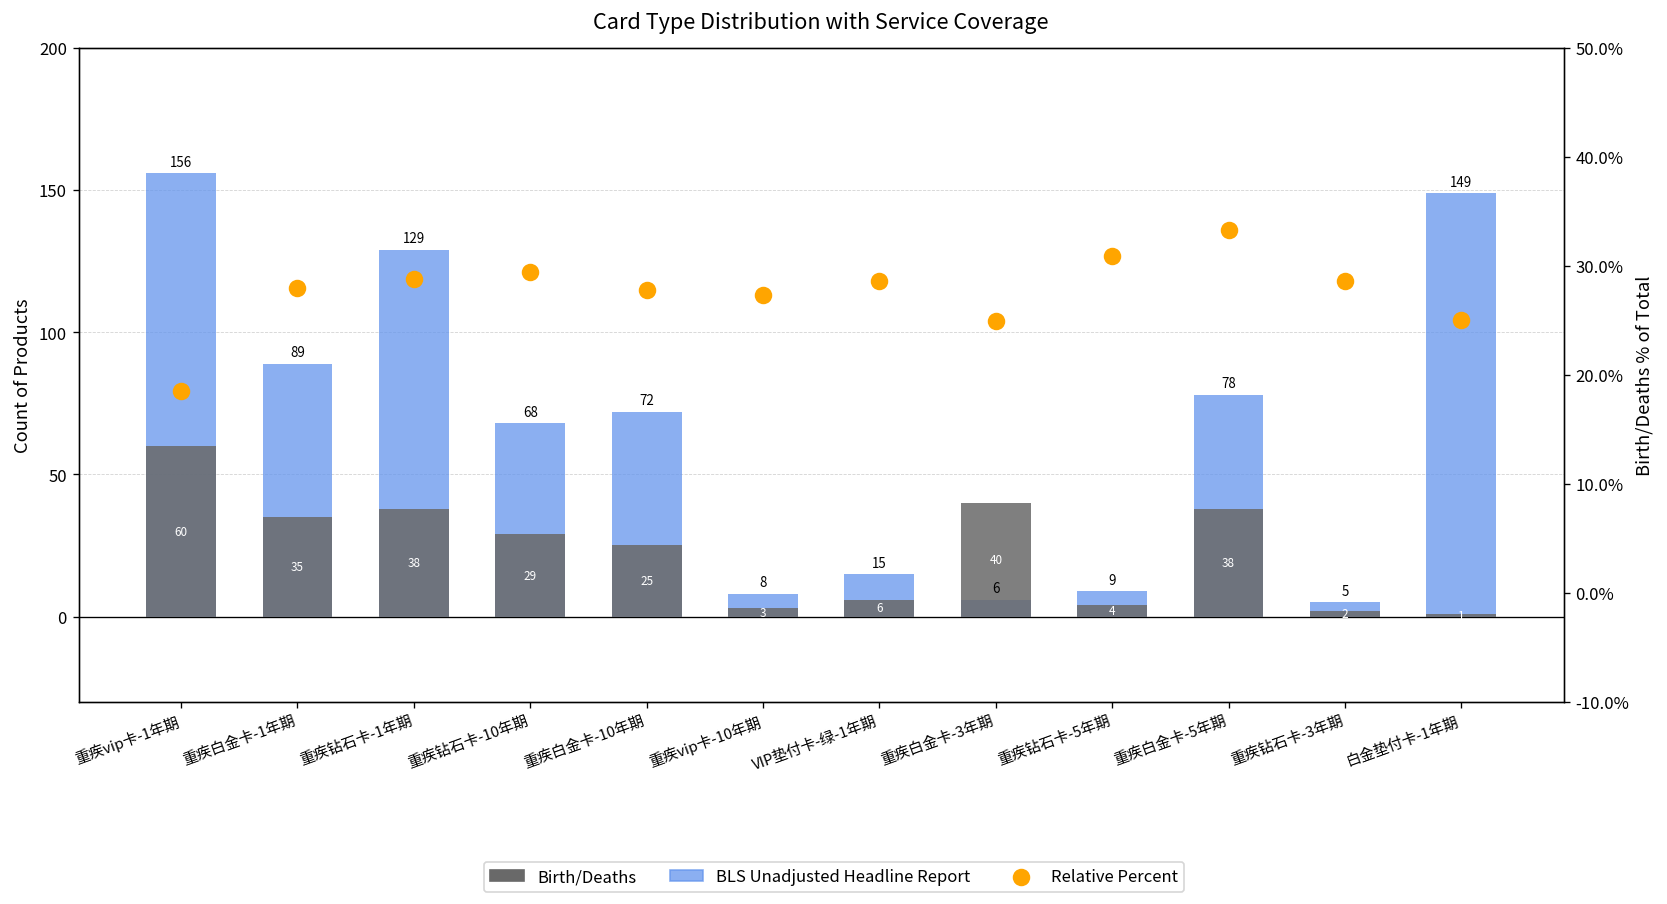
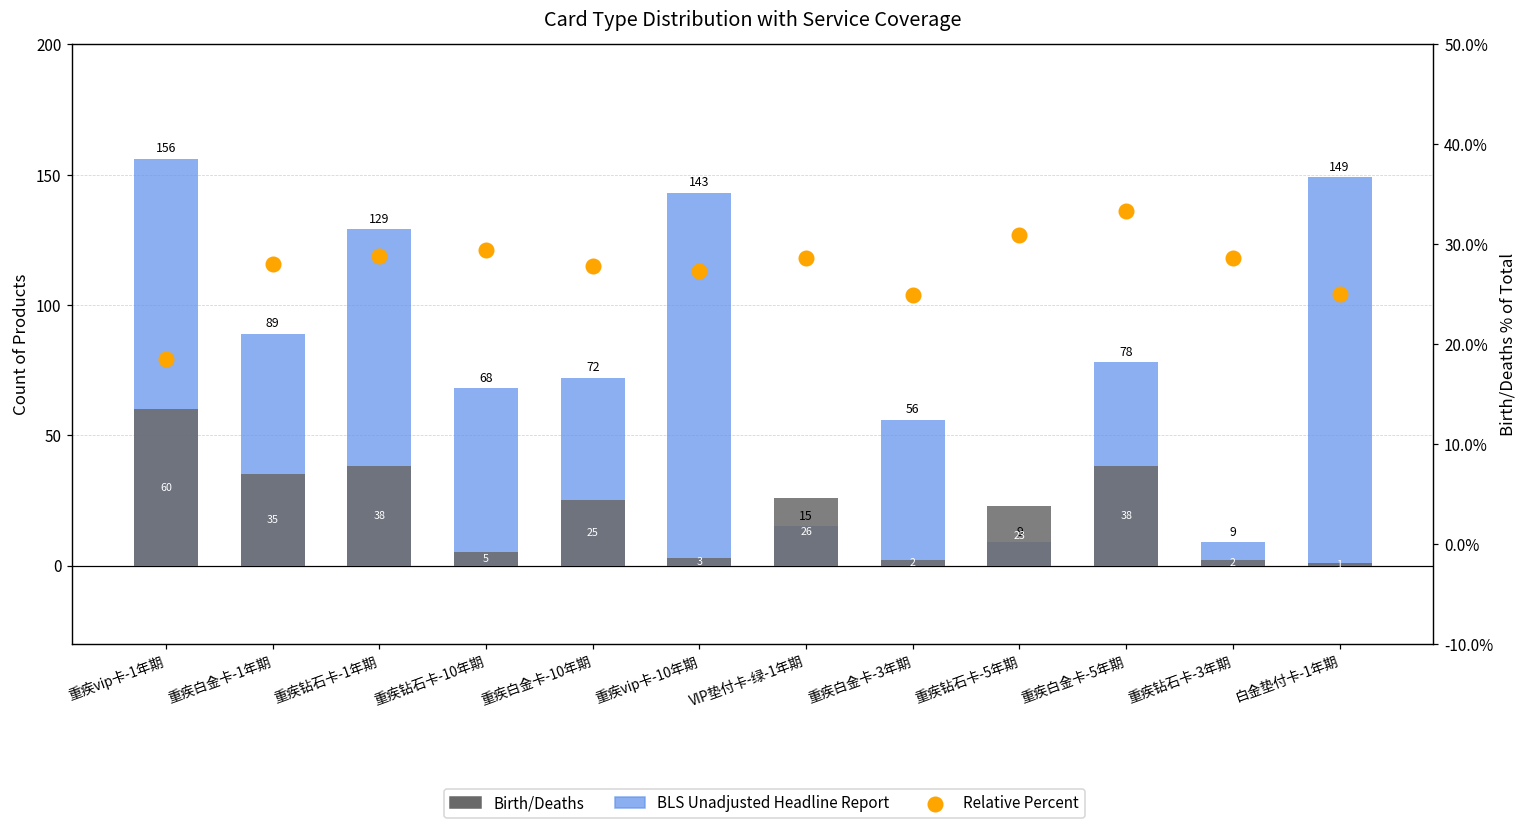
Birth/Deaths, 重疾钻石卡-10年期: 29 -> 5
BLS Unadjusted Headline Report, 重疾vip卡-10年期: 8 -> 143
Birth/Deaths, VIP垫付卡-绿-1年期: 6 -> 26
BLS Unadjusted Headline Report, 重疾白金卡-3年期: 6 -> 56
Birth/Deaths, 重疾白金卡-3年期: 40 -> 2
Birth/Deaths, 重疾钻石卡-5年期: 4 -> 23
BLS Unadjusted Headline Report, 重疾钻石卡-3年期: 5 -> 9
